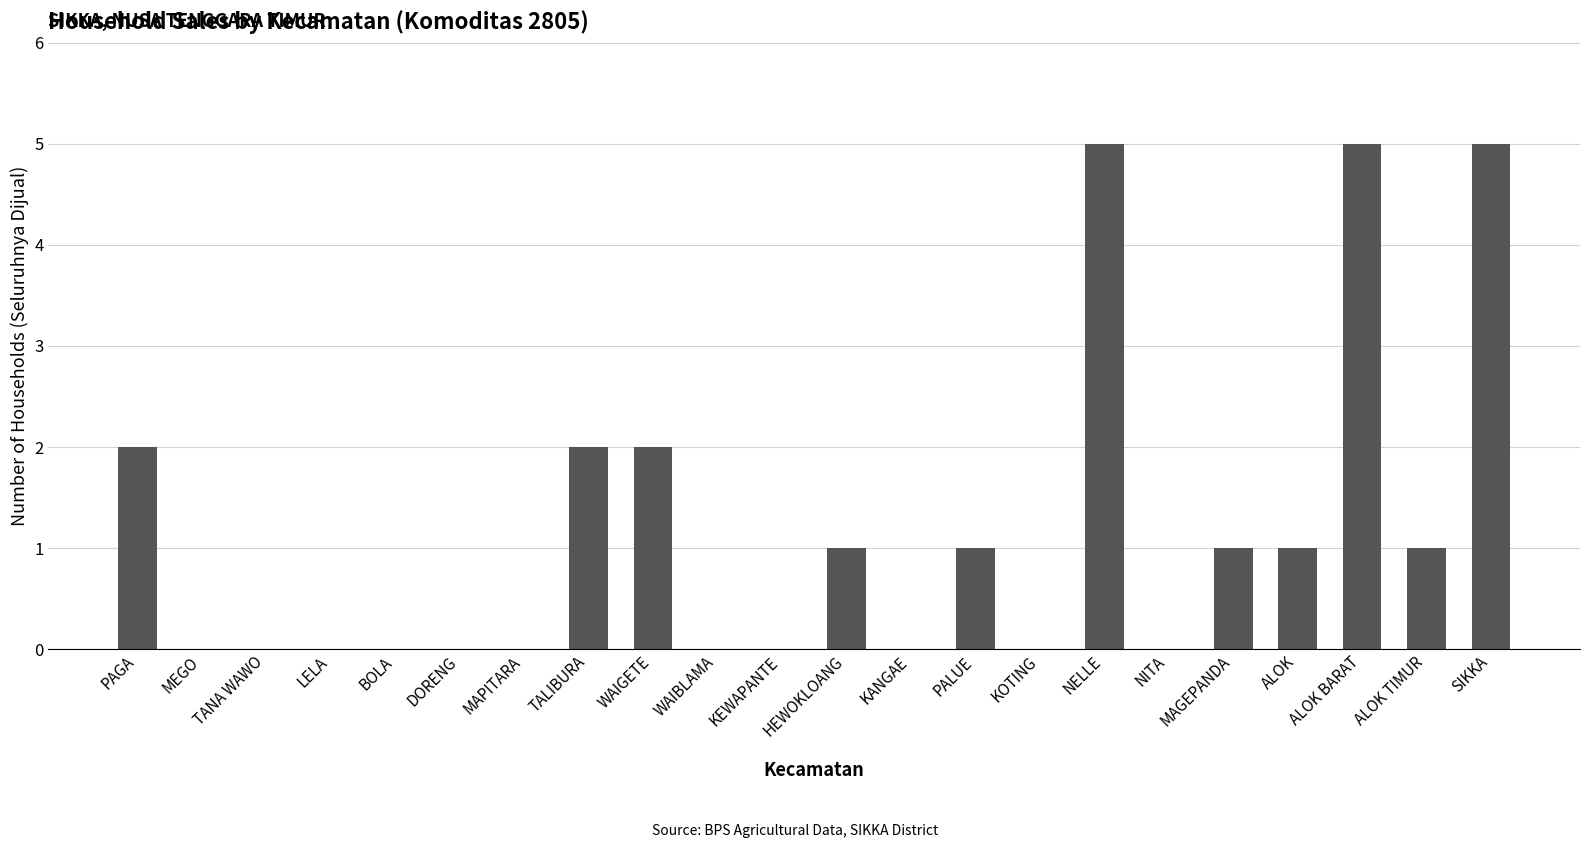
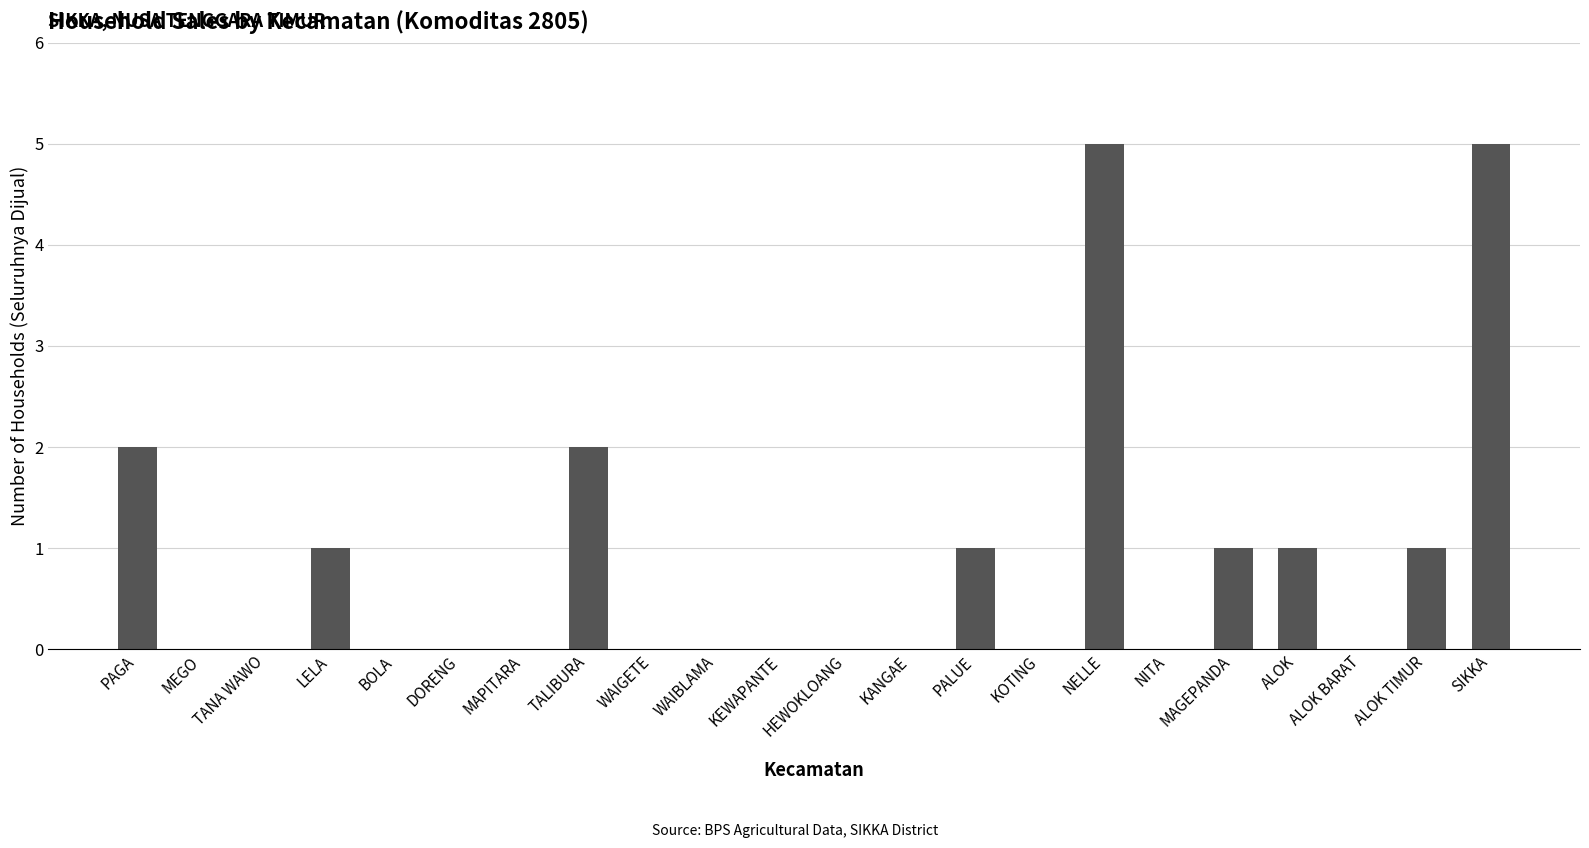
LELA: 0 -> 1
WAIGETE: 2 -> 0
HEWOKLOANG: 1 -> 0
ALOK BARAT: 5 -> 0
